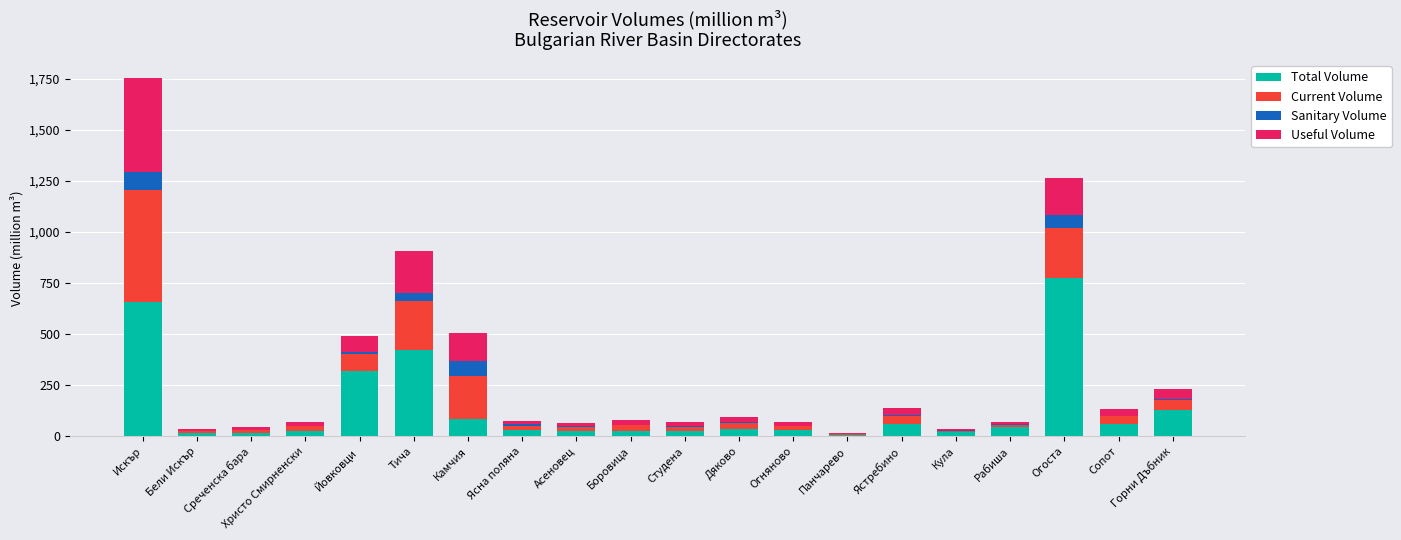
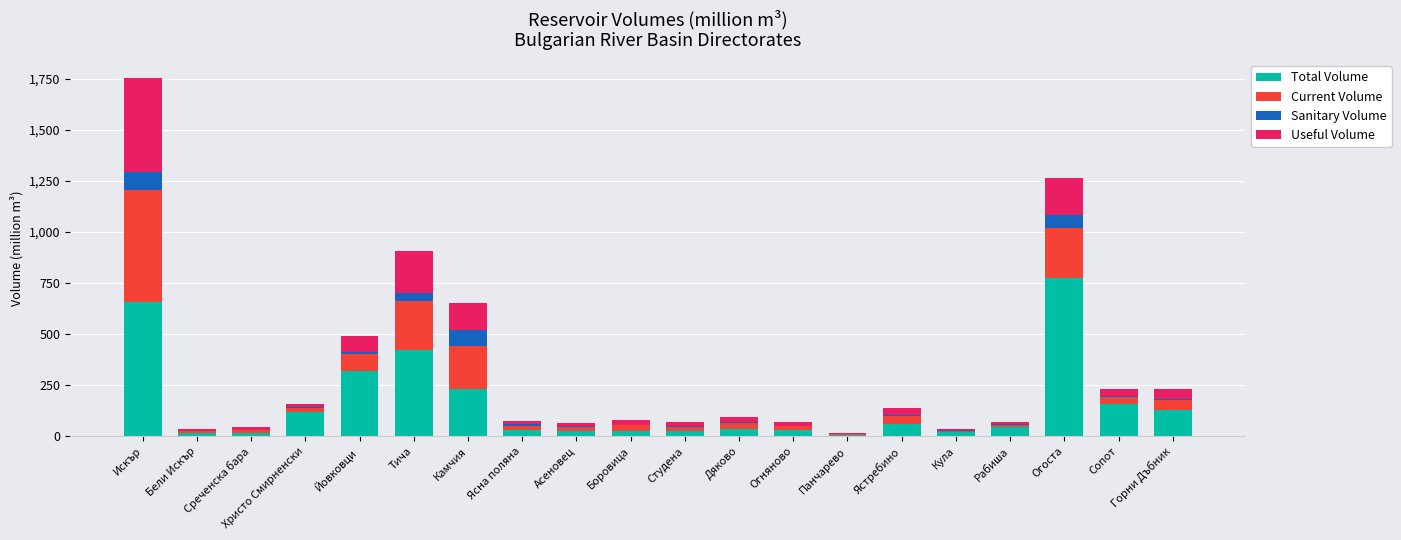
Total Volume, Христо Смирненски: 30 -> 120
Total Volume, Камчия: 80 -> 230
Total Volume, Сопот: 60 -> 160
